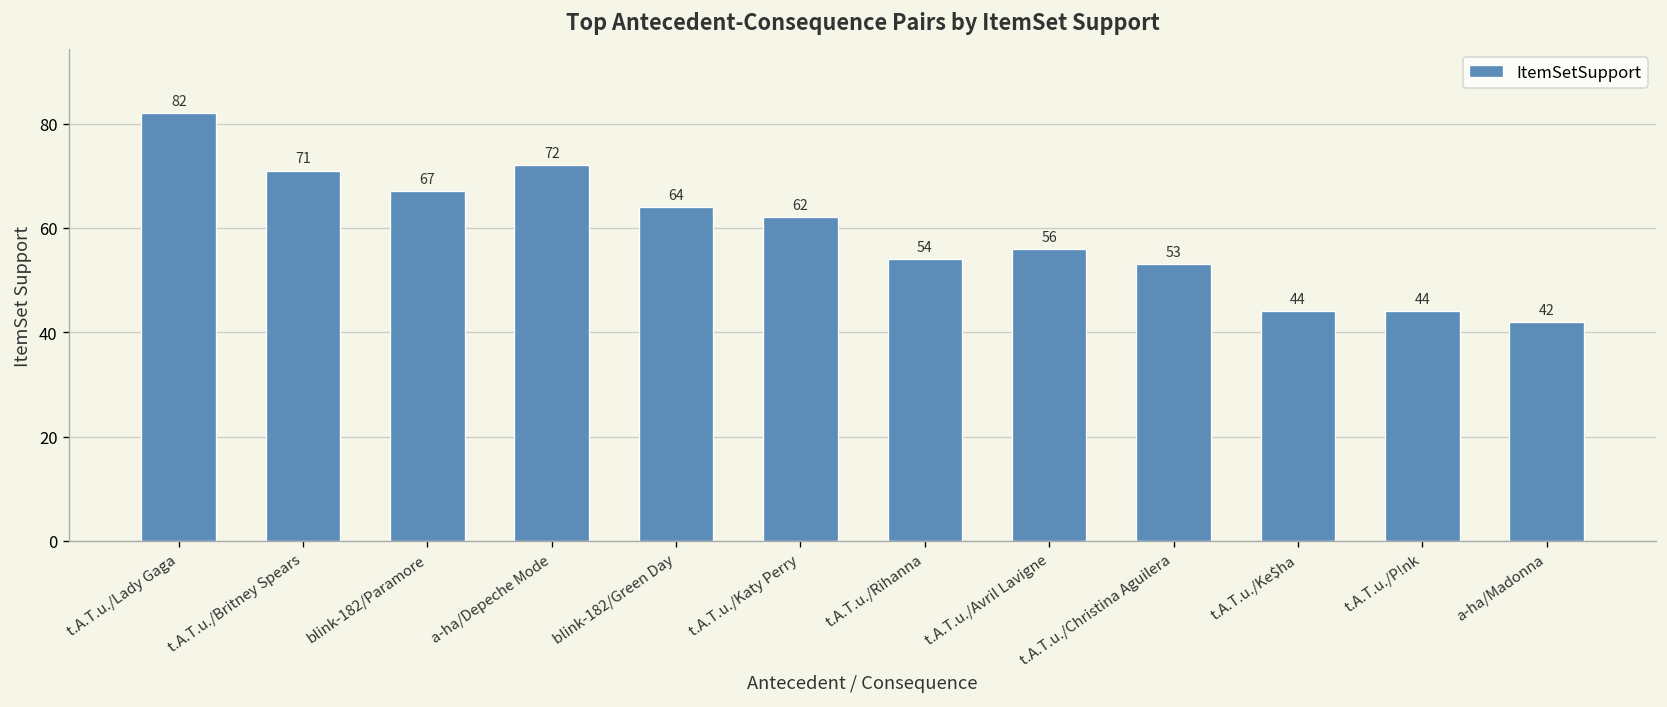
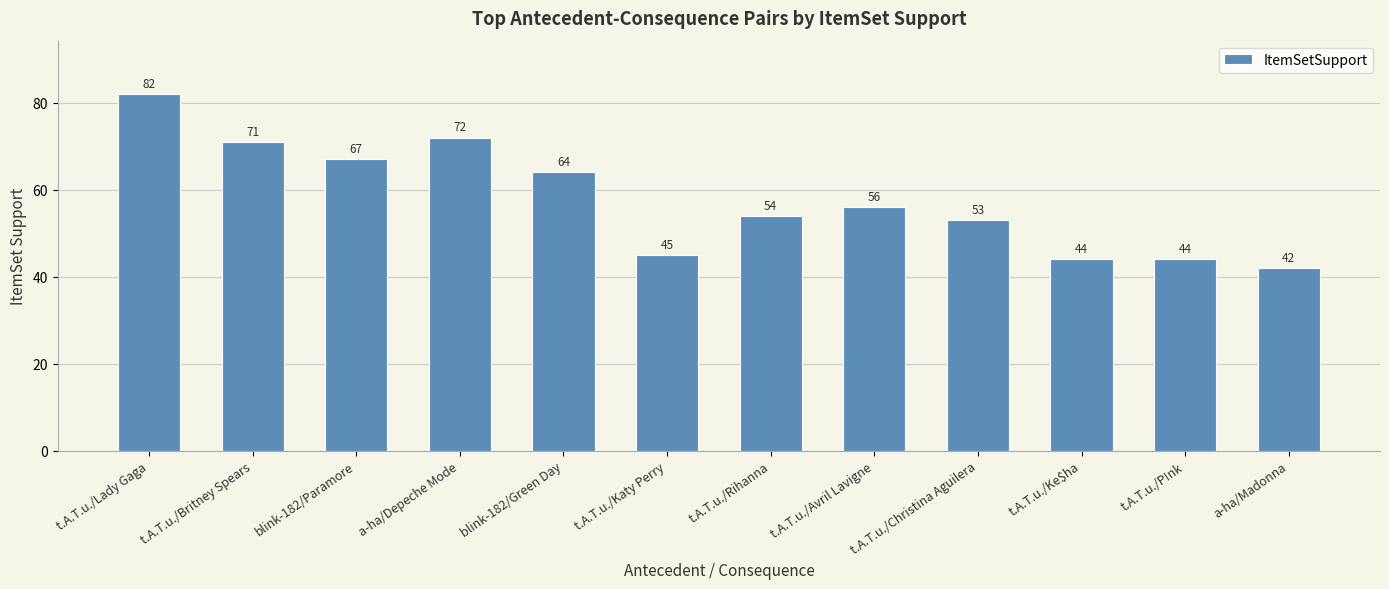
t.A.T.u./Katy Perry: 62 -> 45
